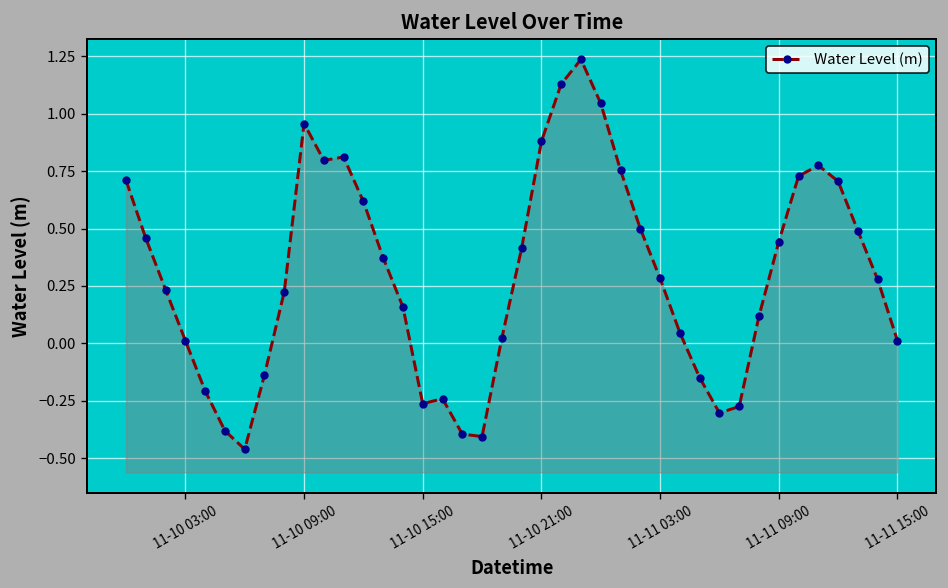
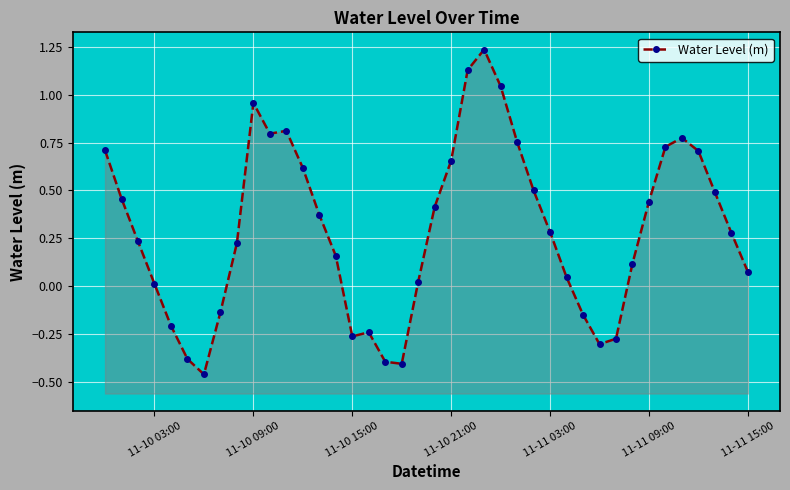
11-10 21:00: 0.88 -> 0.66
11-11 15:00: 0.01 -> 0.08
